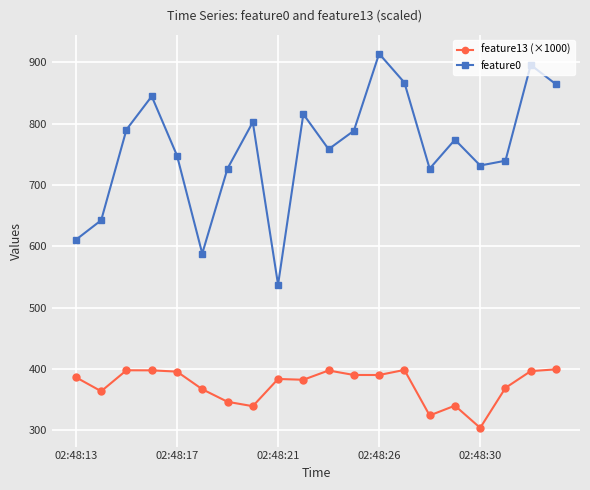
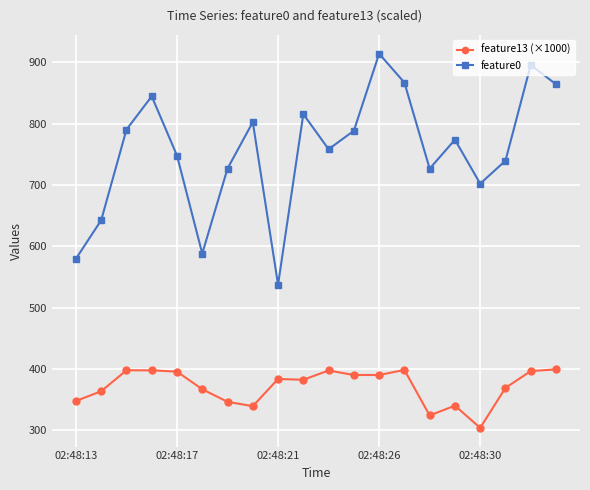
feature13 (×1000), 02:48:13: 390 -> 350
feature0, 02:48:13: 610 -> 580
feature0, 02:48:30: 730 -> 700
